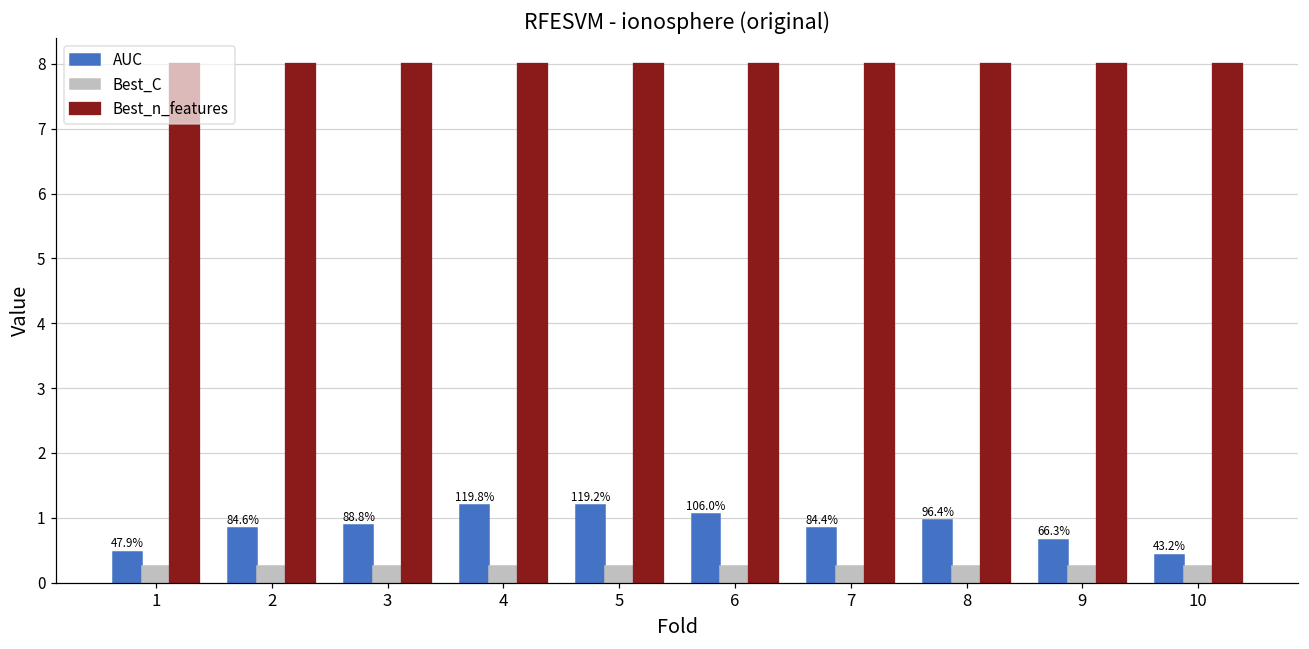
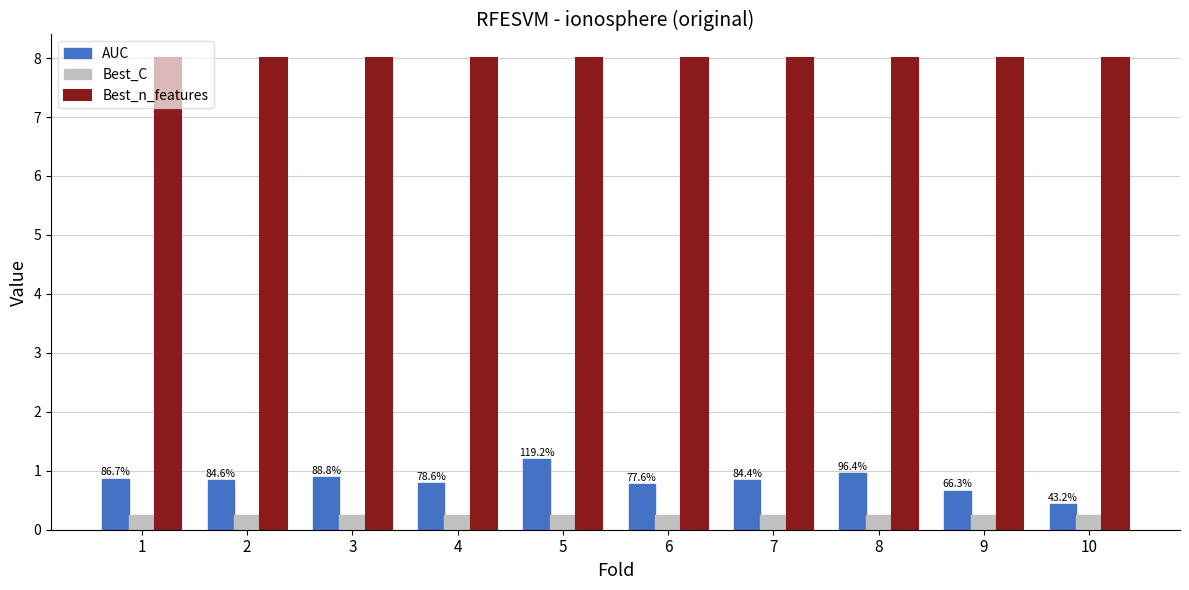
AUC, 1: 47.9% -> 86.7%
AUC, 4: 119.8% -> 78.6%
AUC, 6: 106.0% -> 77.6%
